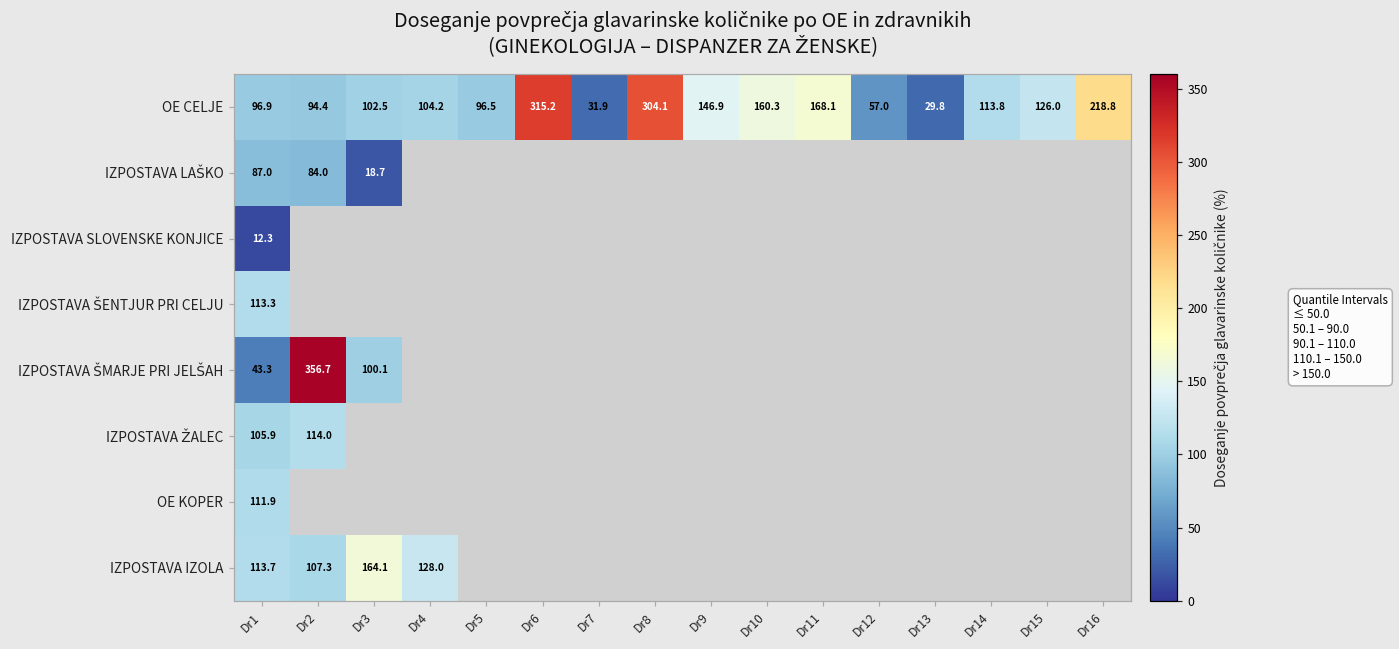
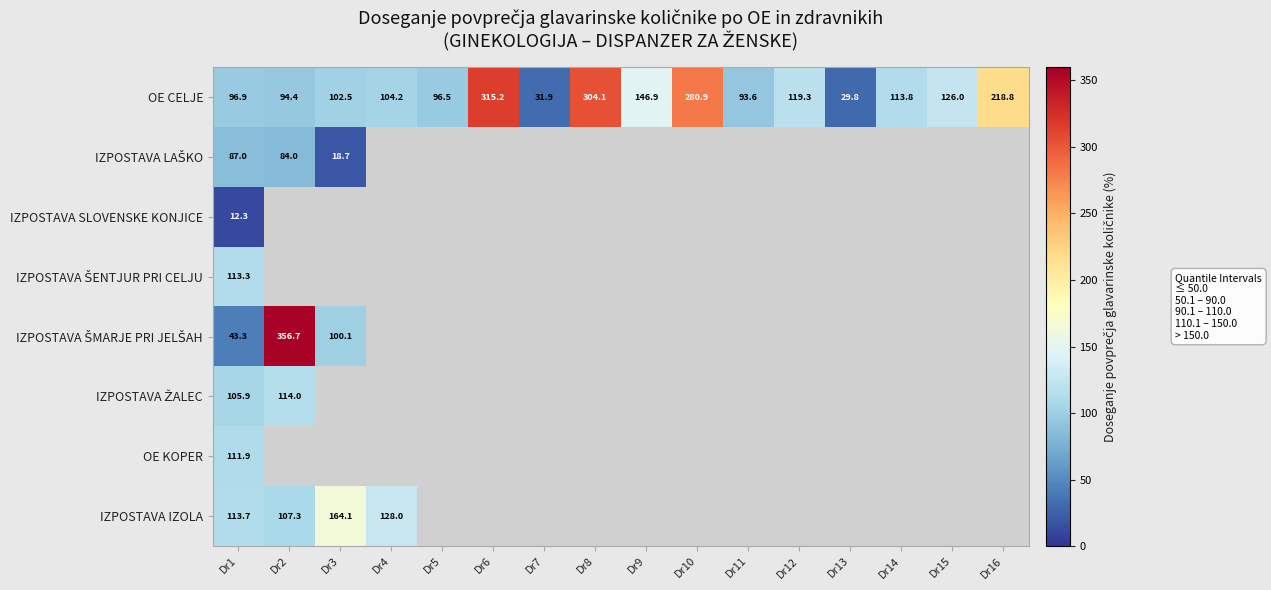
OE CELJE, Dr10: 160.3 -> 280.9
OE CELJE, Dr11: 168.1 -> 93.6
OE CELJE, Dr12: 57.0 -> 119.3
